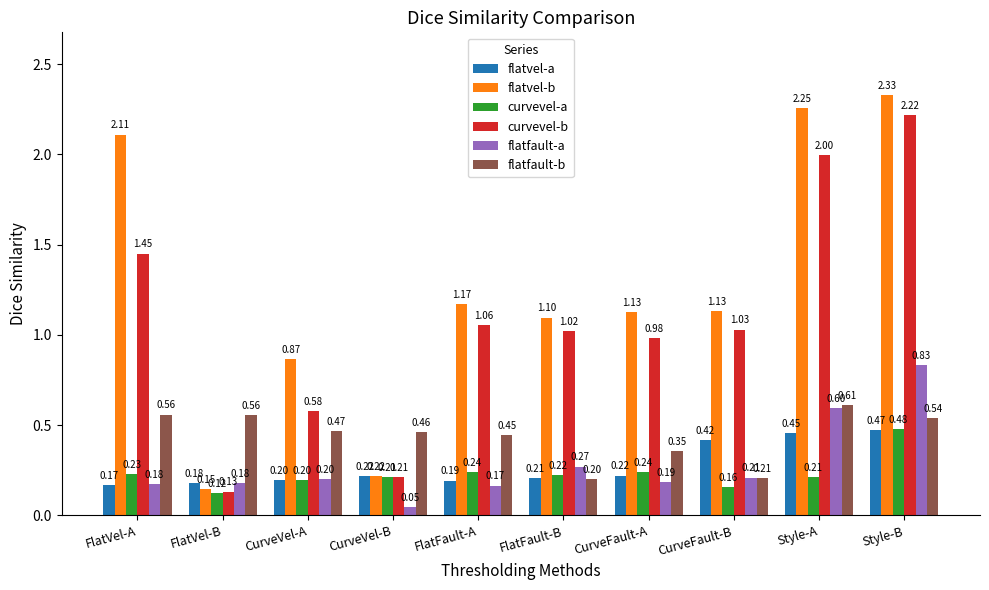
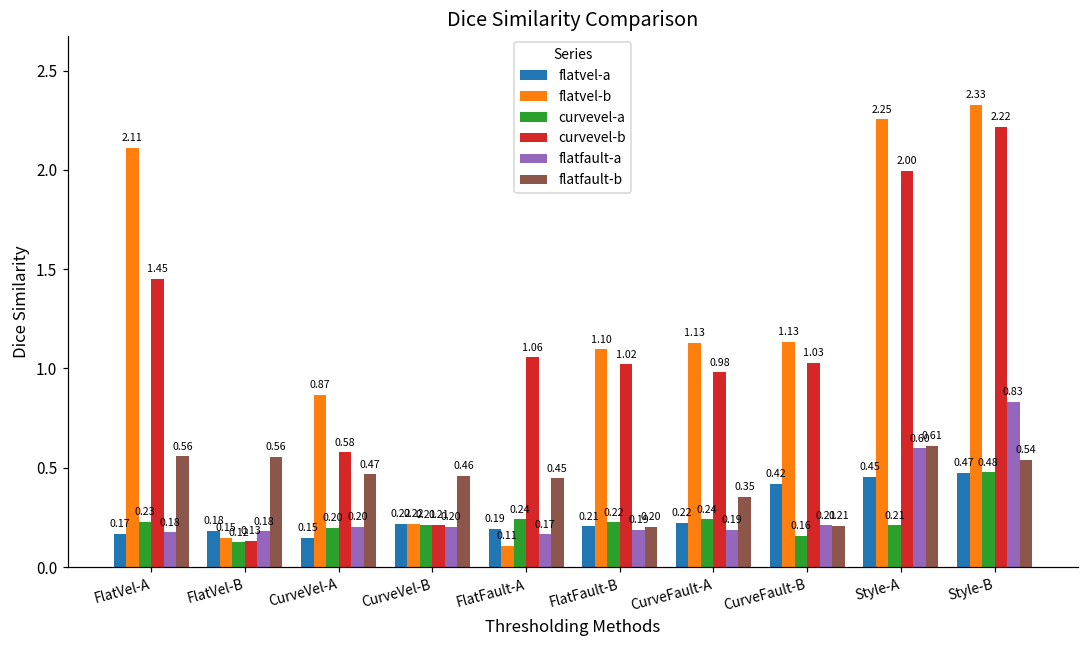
flatvel-a, CurveVel-A: 0.20 -> 0.15
flatfault-a, CurveVel-B: 0.05 -> 0.20
flatvel-b, FlatFault-A: 1.17 -> 0.11
flatfault-a, FlatFault-B: 0.27 -> 0.19
